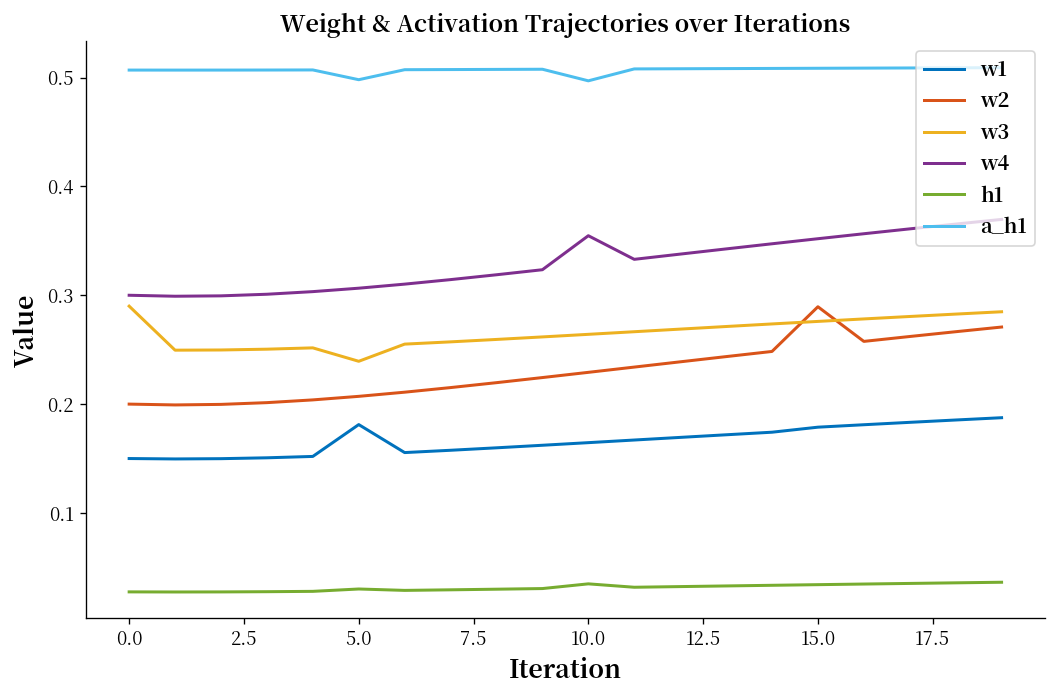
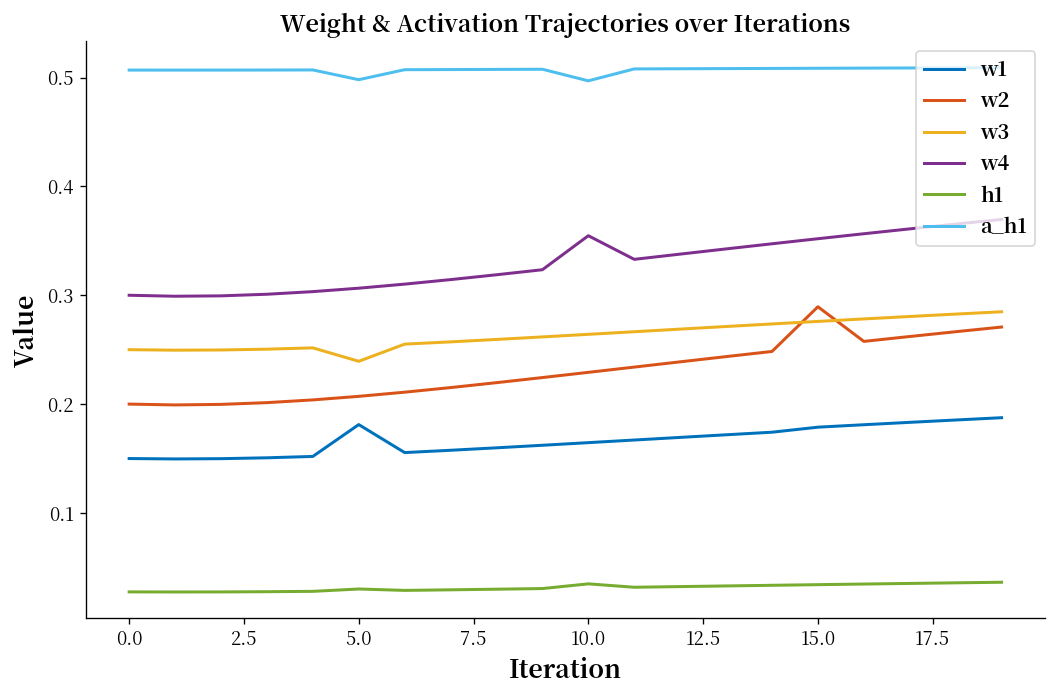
w3, 0.0: 0.29 -> 0.25
